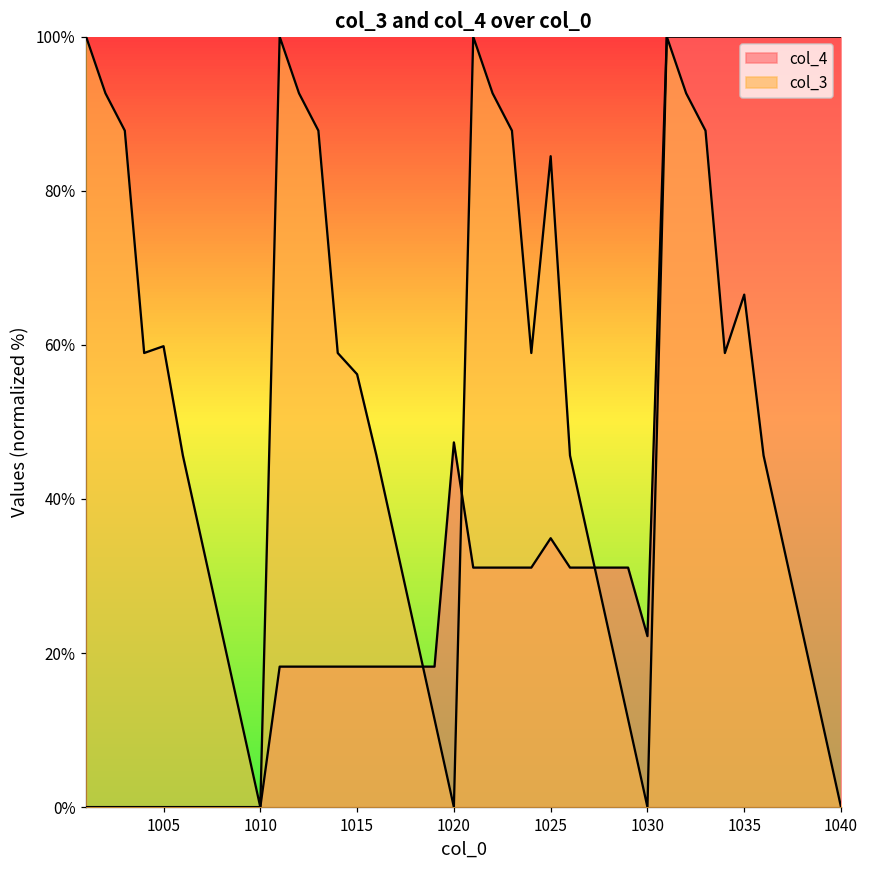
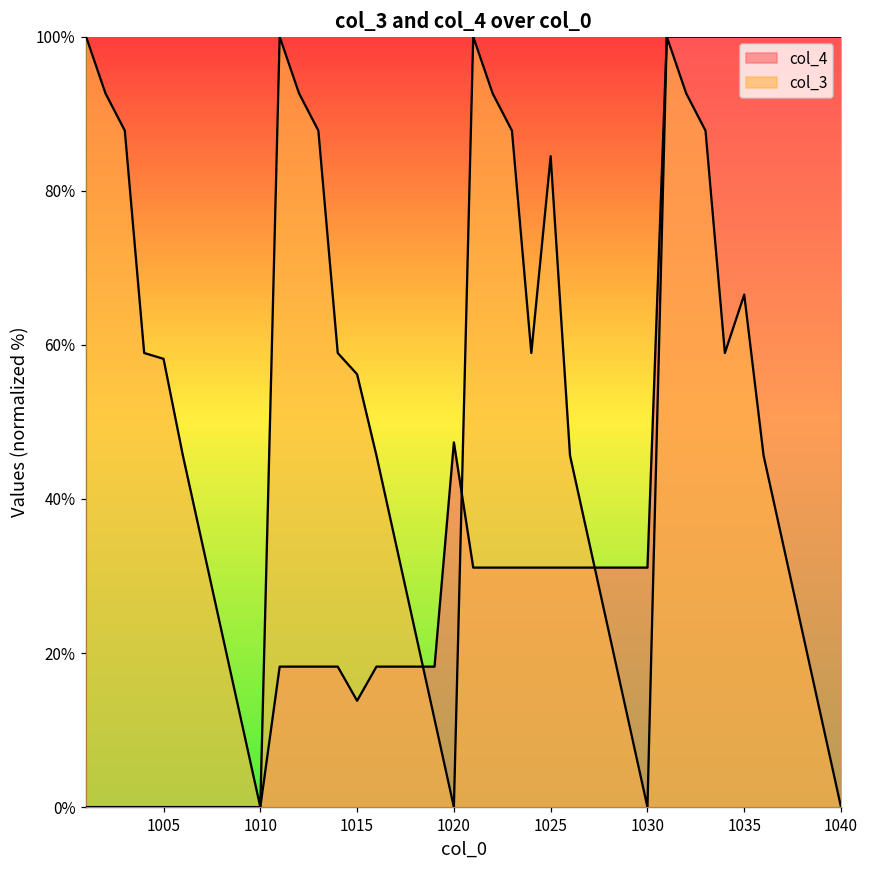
col_3, 1005: 60% -> 58%
col_4, 1015: 18% -> 14%
col_4, 1025: 35% -> 31%
col_4, 1030: 22% -> 31%
